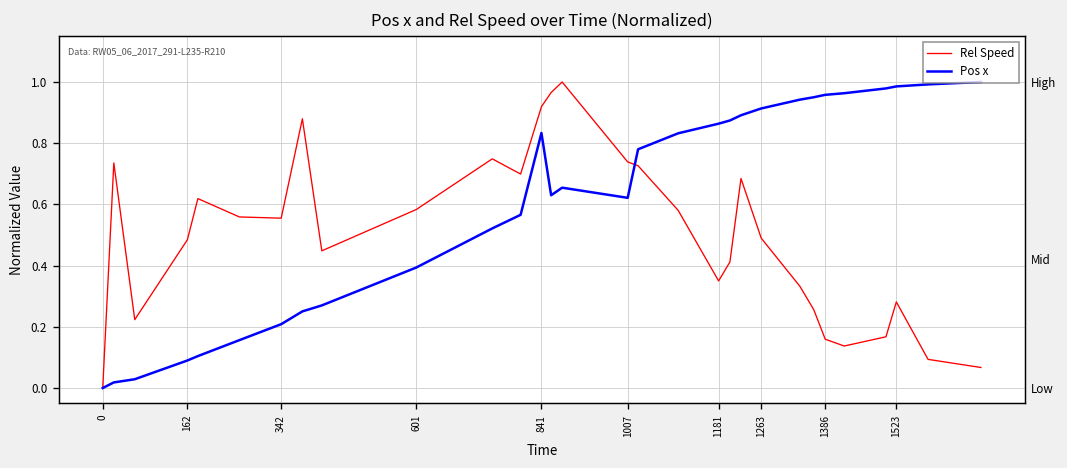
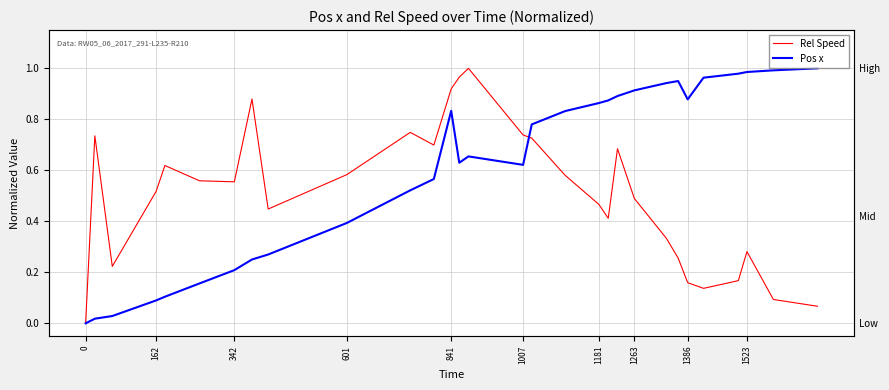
Rel Speed, 162: 0.48 -> 0.52
Rel Speed, 1181: 0.35 -> 0.47
Pos x, 1386: 0.96 -> 0.88
